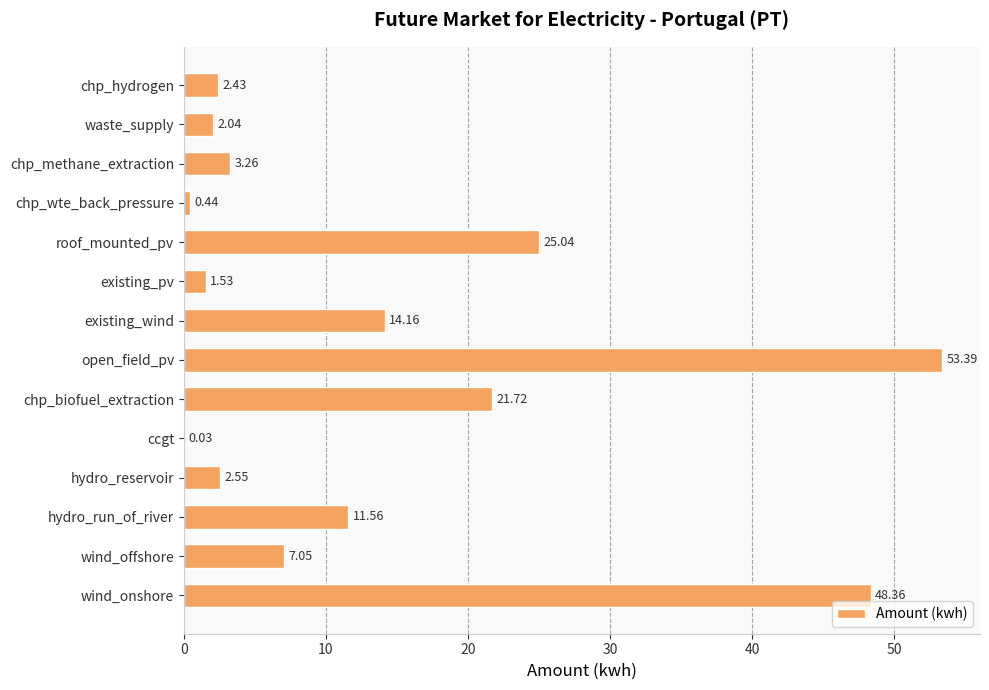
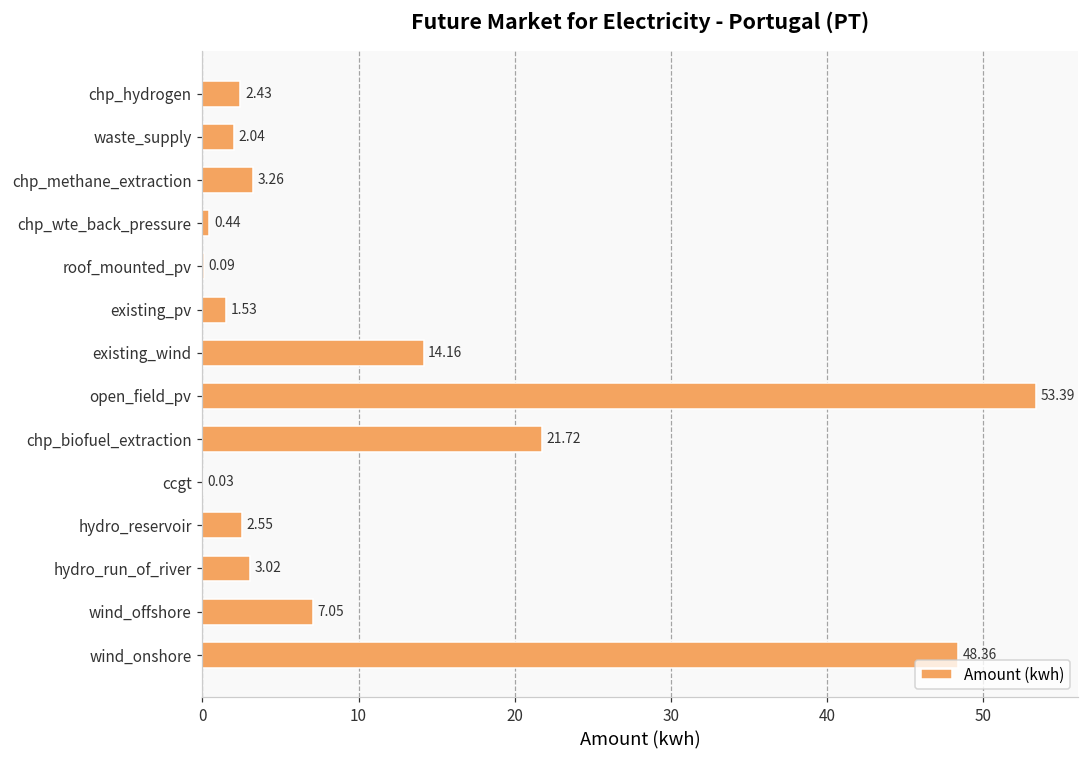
roof_mounted_pv: 25.04 -> 0.09
hydro_run_of_river: 11.56 -> 3.02
